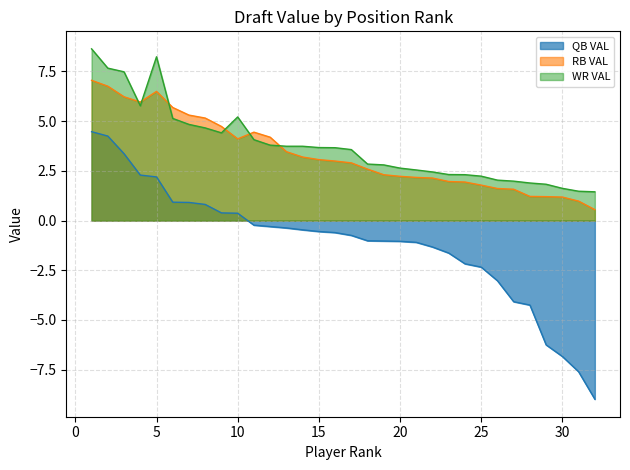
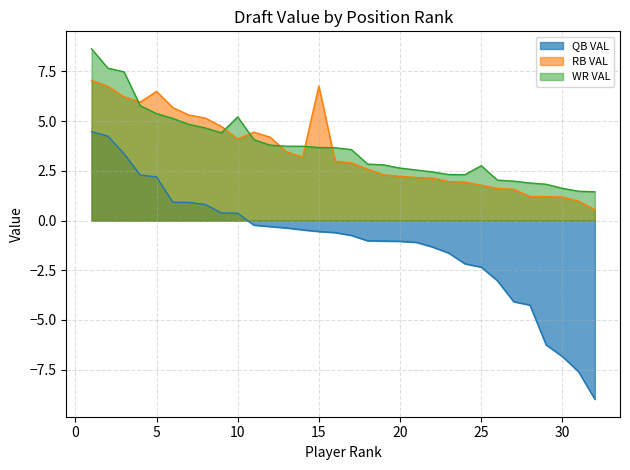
WR VAL, 5: 8.2 -> 5.4
RB VAL, 15: 3.1 -> 6.8
WR VAL, 25: 2.2 -> 2.8
